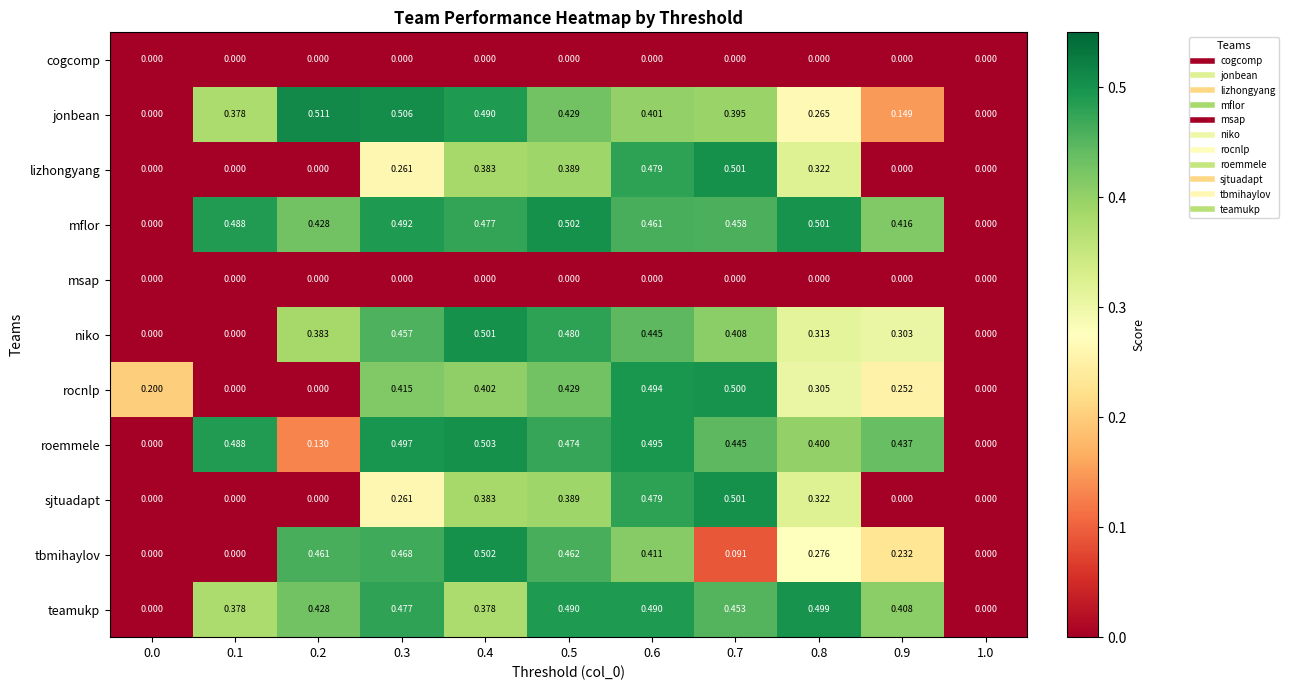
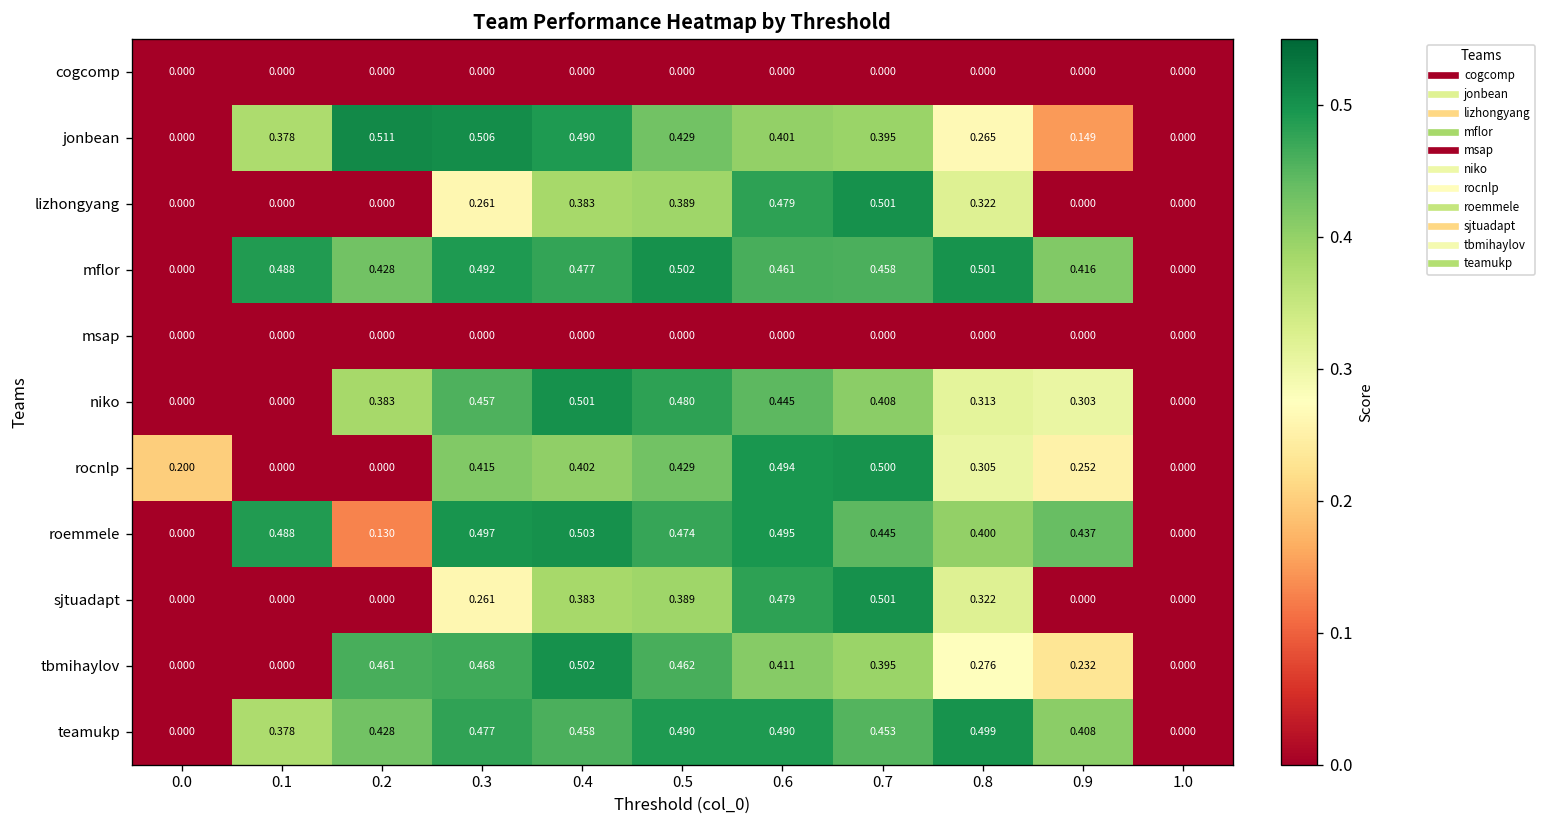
tbmihaylov, 0.7: 0.091 -> 0.395
teamukp, 0.4: 0.378 -> 0.458
